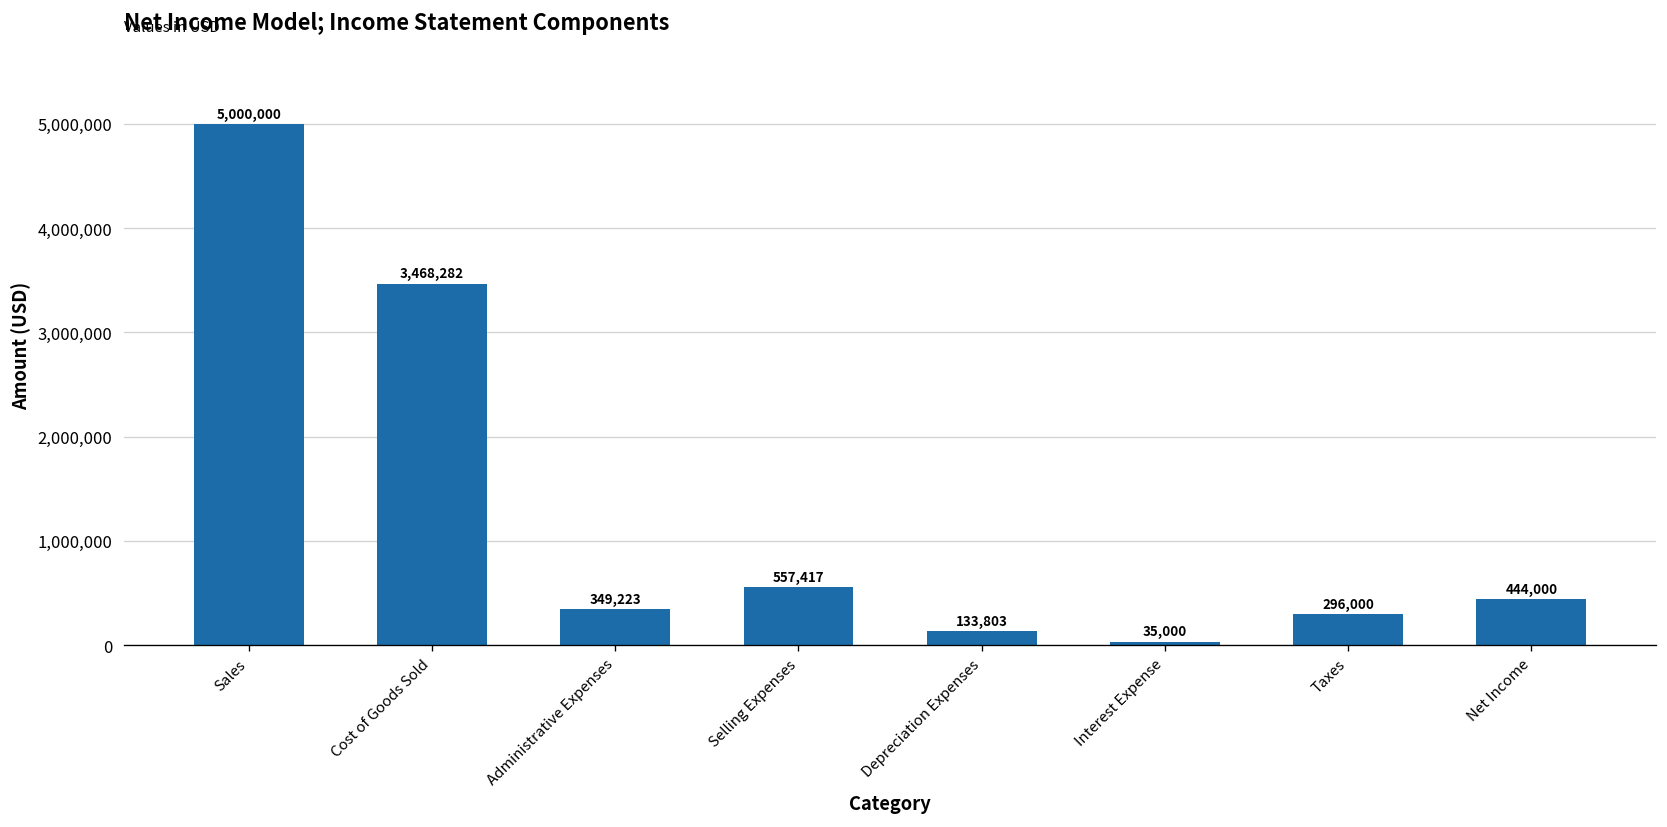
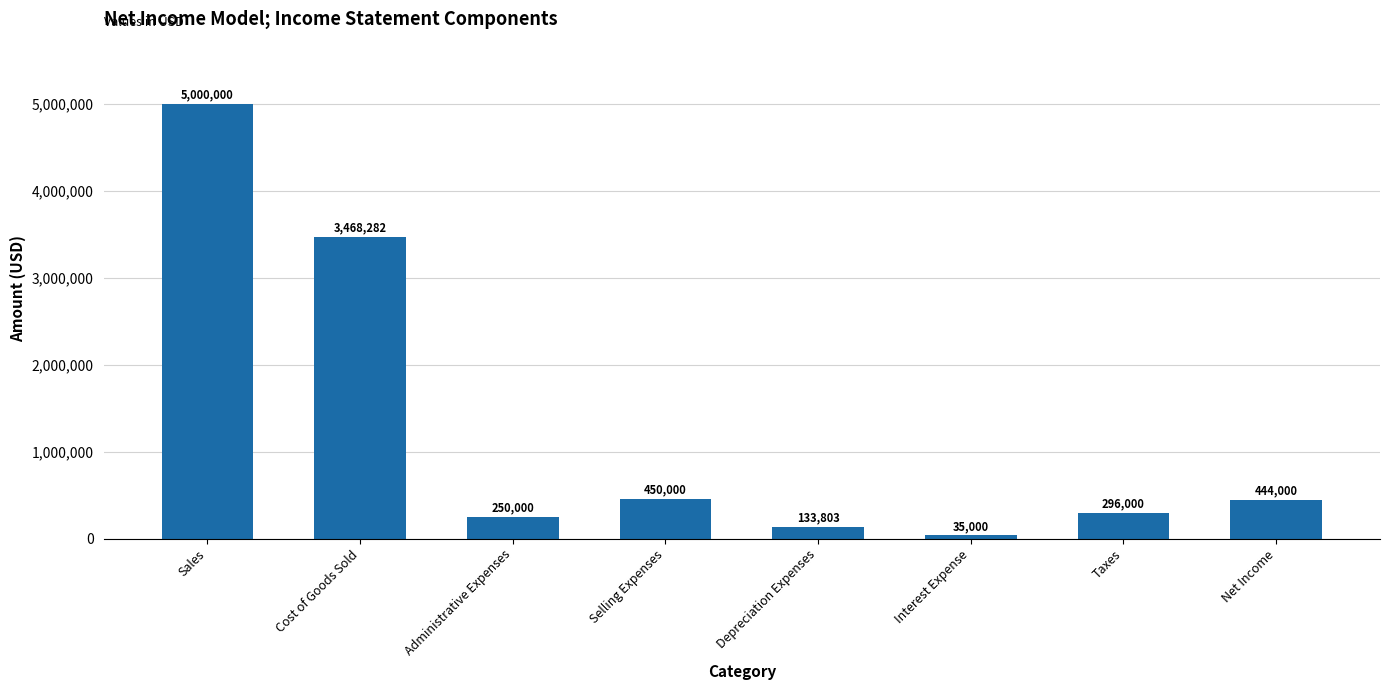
Administrative Expenses: 349,223 -> 250,000
Selling Expenses: 557,417 -> 450,000
